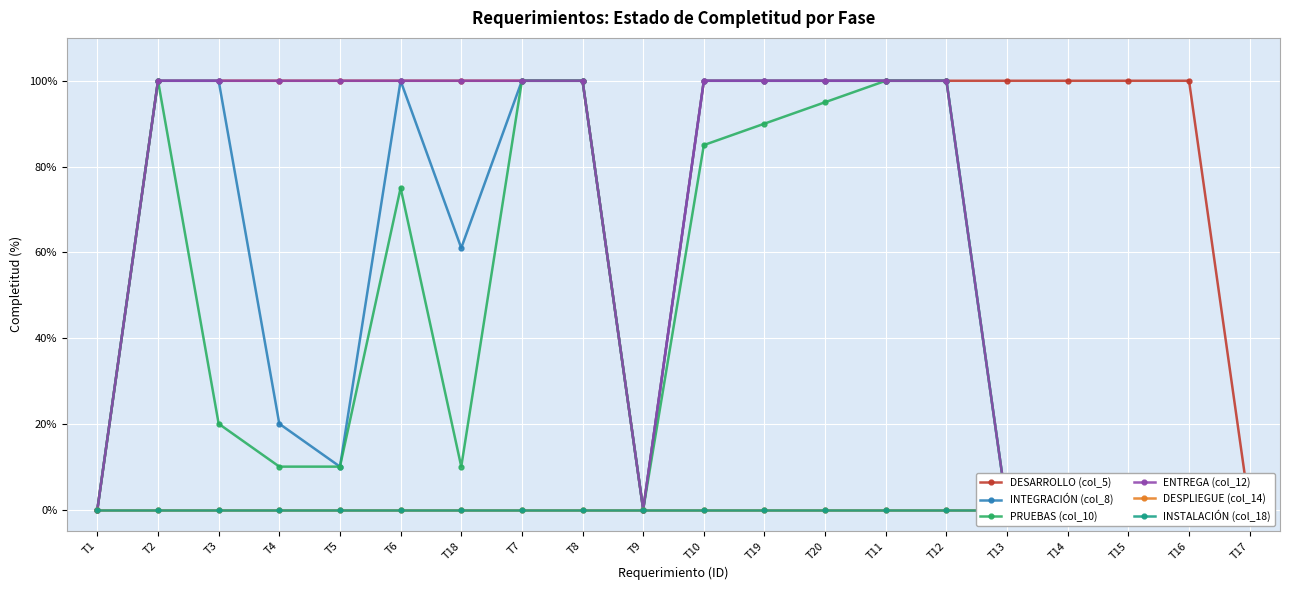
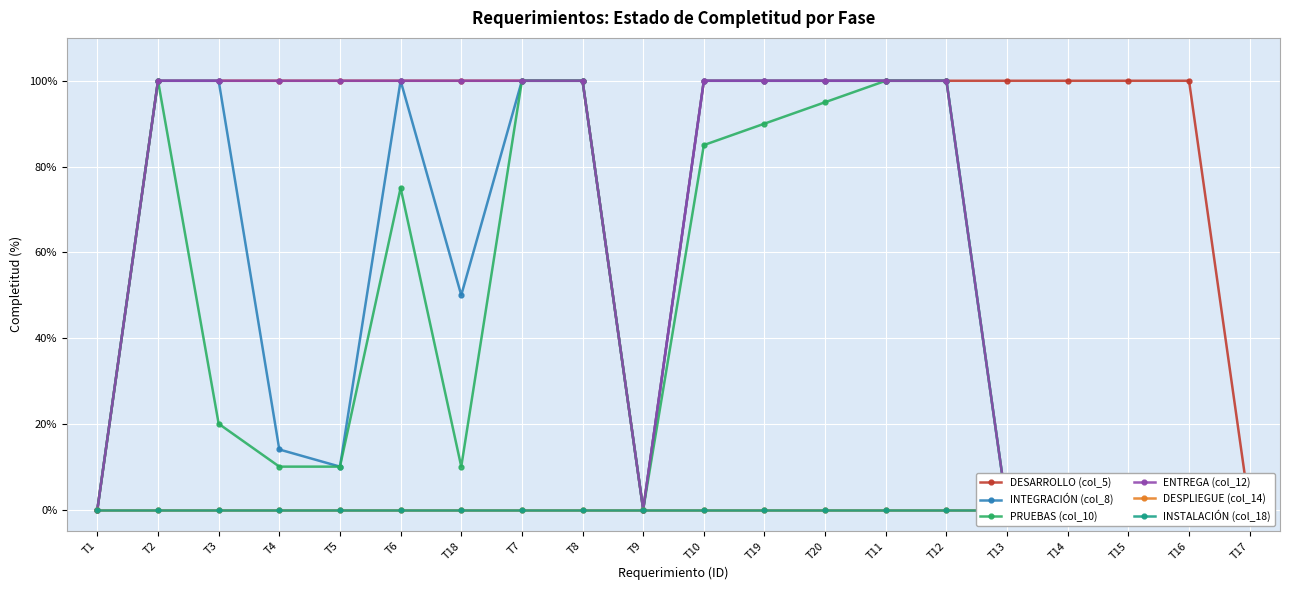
INTEGRACIÓN (col_8), T4: 20% -> 14%
INTEGRACIÓN (col_8), T18: 61% -> 50%
